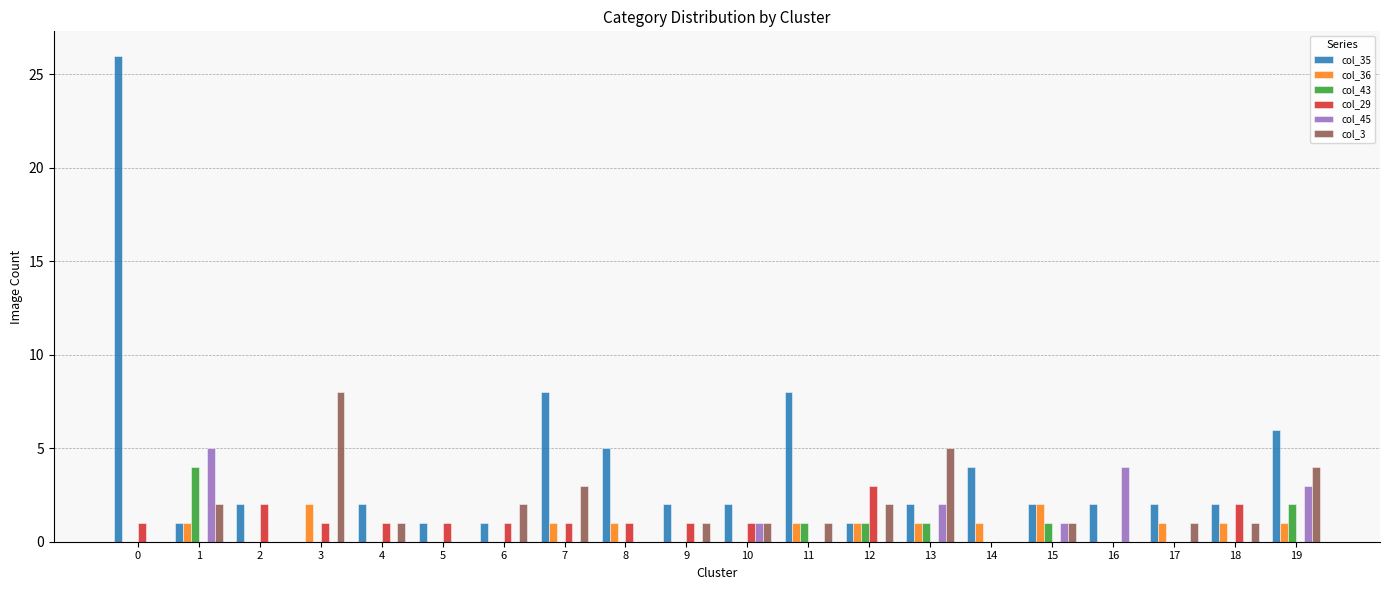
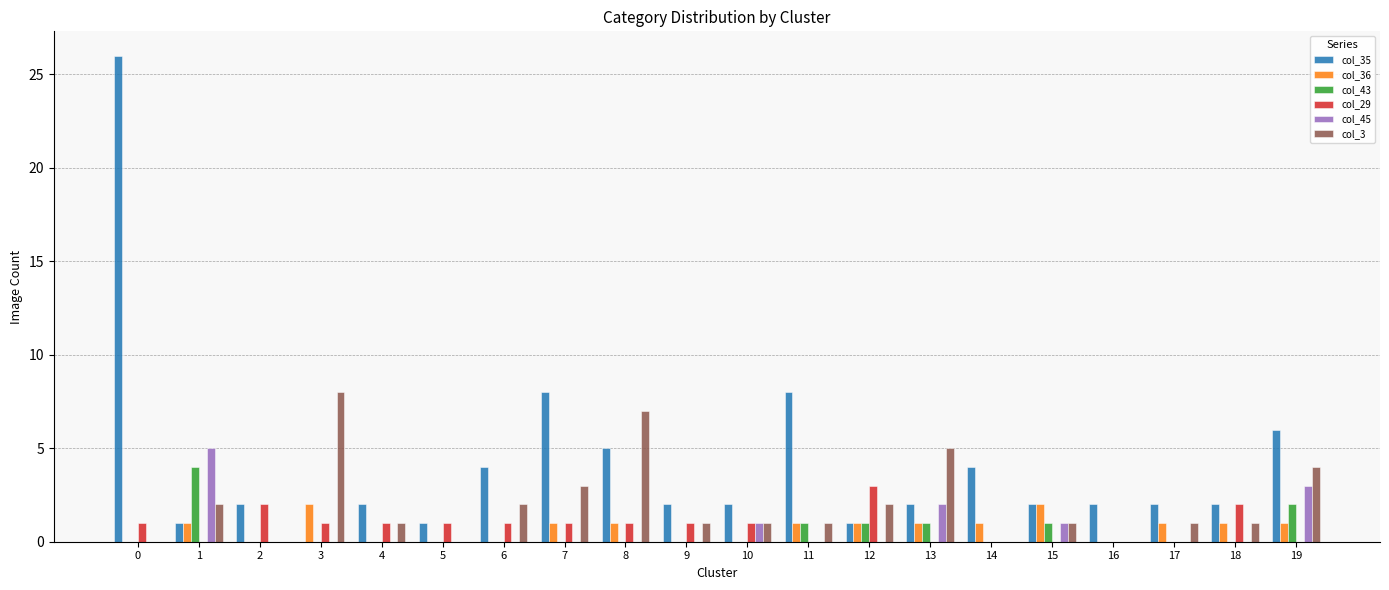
col_35, 6: 1 -> 4
col_3, 8: 0 -> 7
col_45, 16: 4 -> 0
